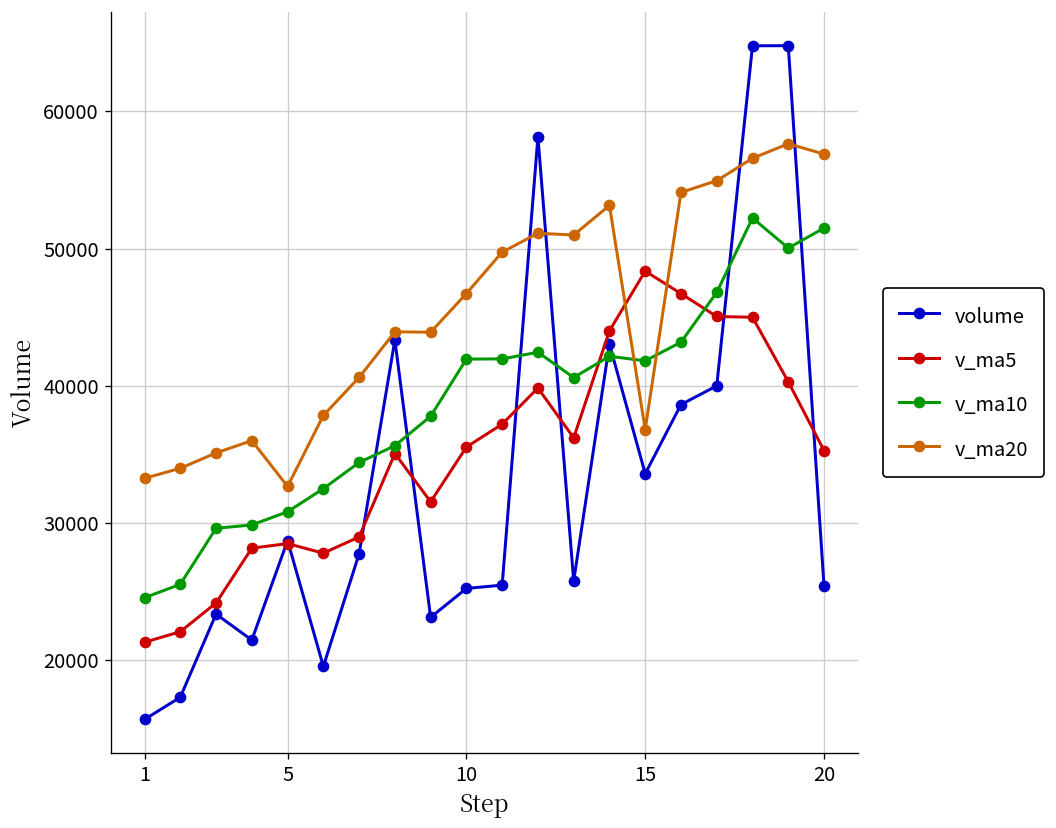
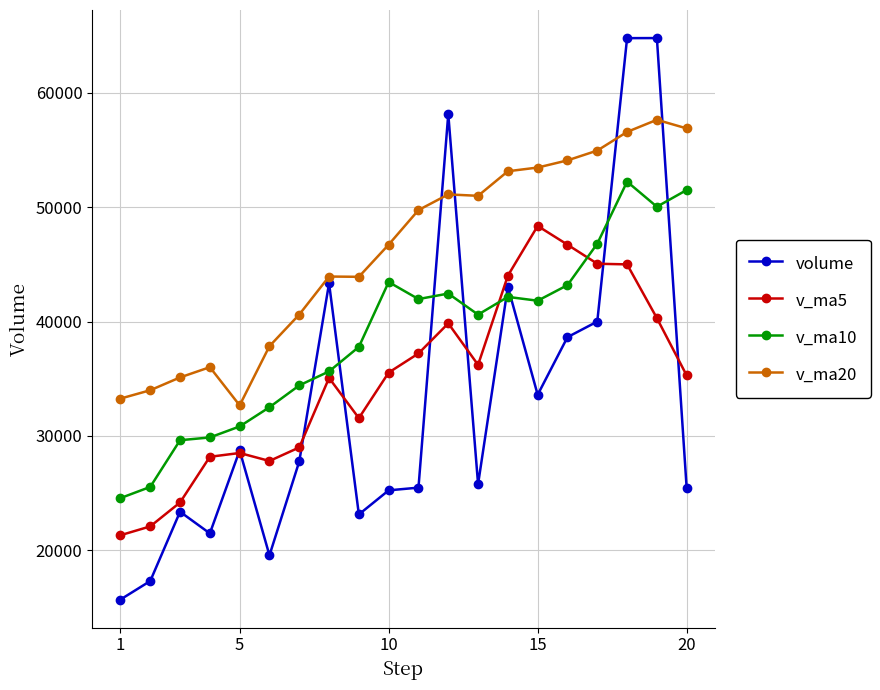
v_ma10, 10: 41900 -> 43500
v_ma20, 15: 36800 -> 53500
